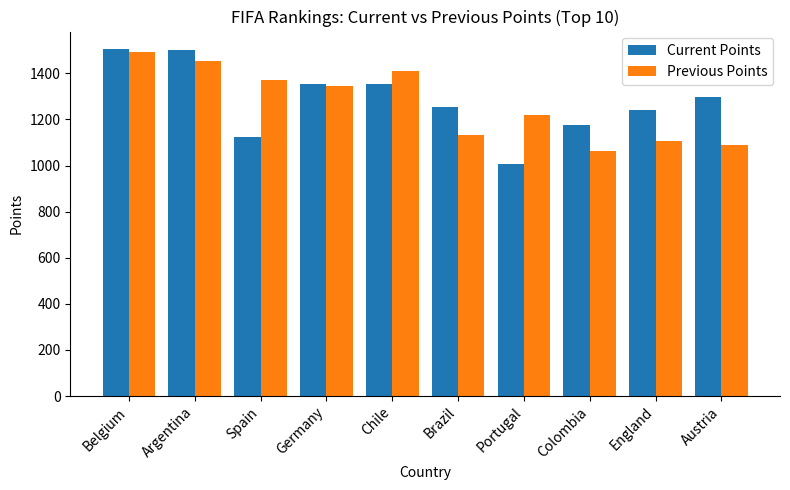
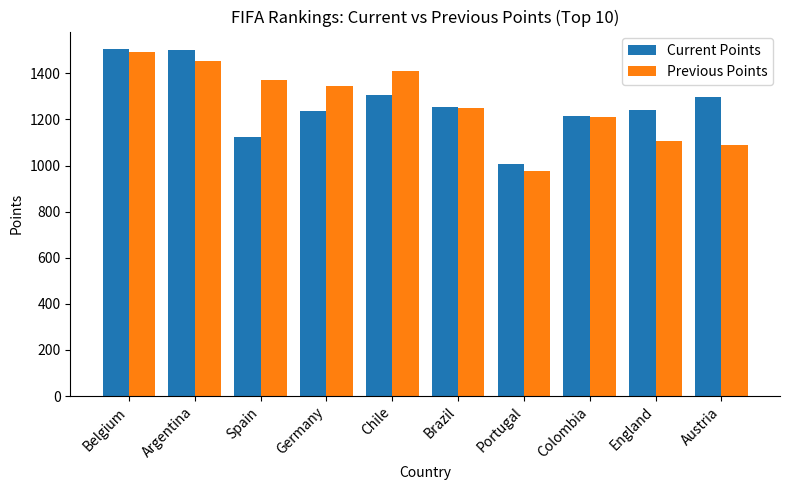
Current Points, Germany: 1360 -> 1240
Current Points, Chile: 1350 -> 1310
Previous Points, Brazil: 1130 -> 1250
Previous Points, Portugal: 1220 -> 980
Current Points, Colombia: 1180 -> 1220
Previous Points, Colombia: 1060 -> 1210
